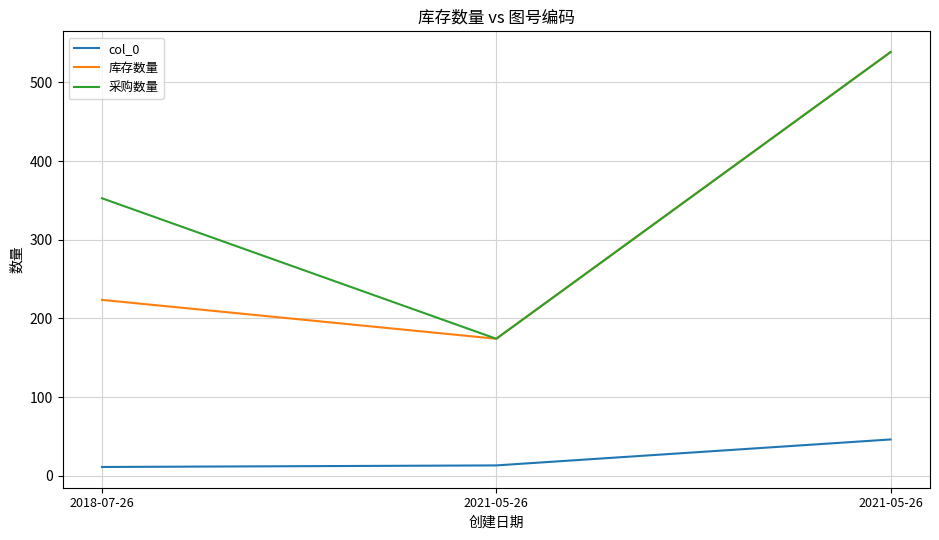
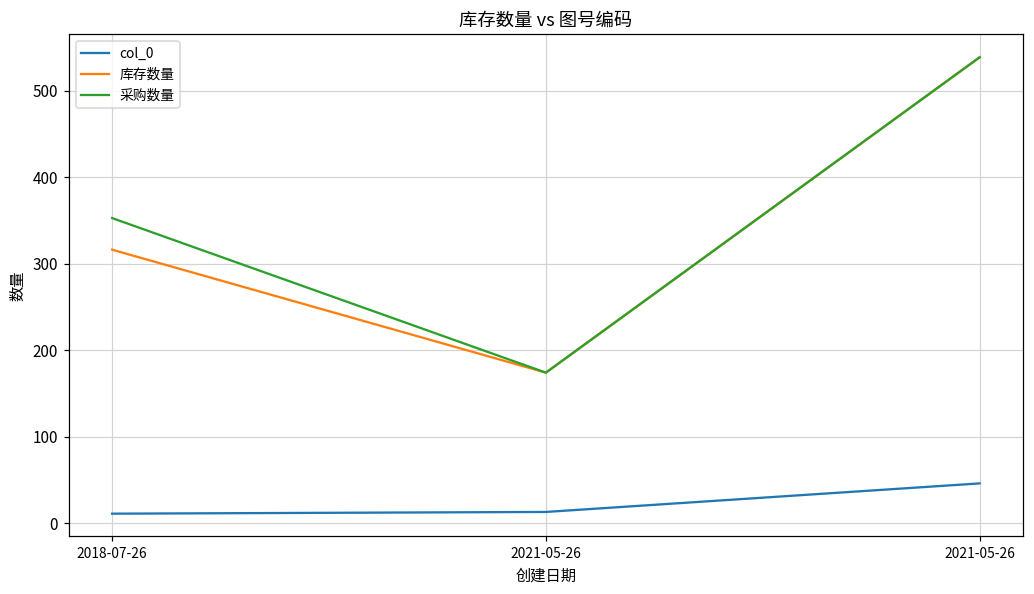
库存数量, 2018-07-26: 220 -> 320
